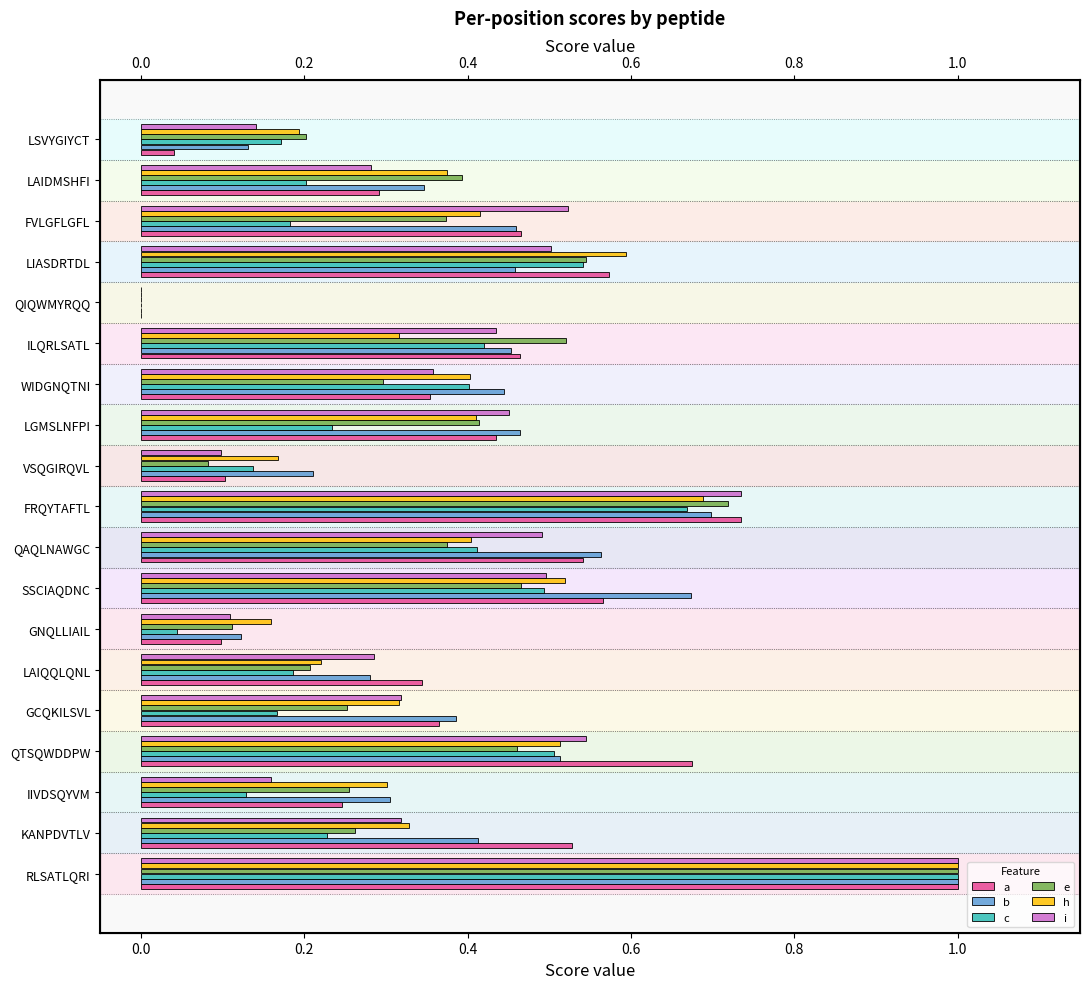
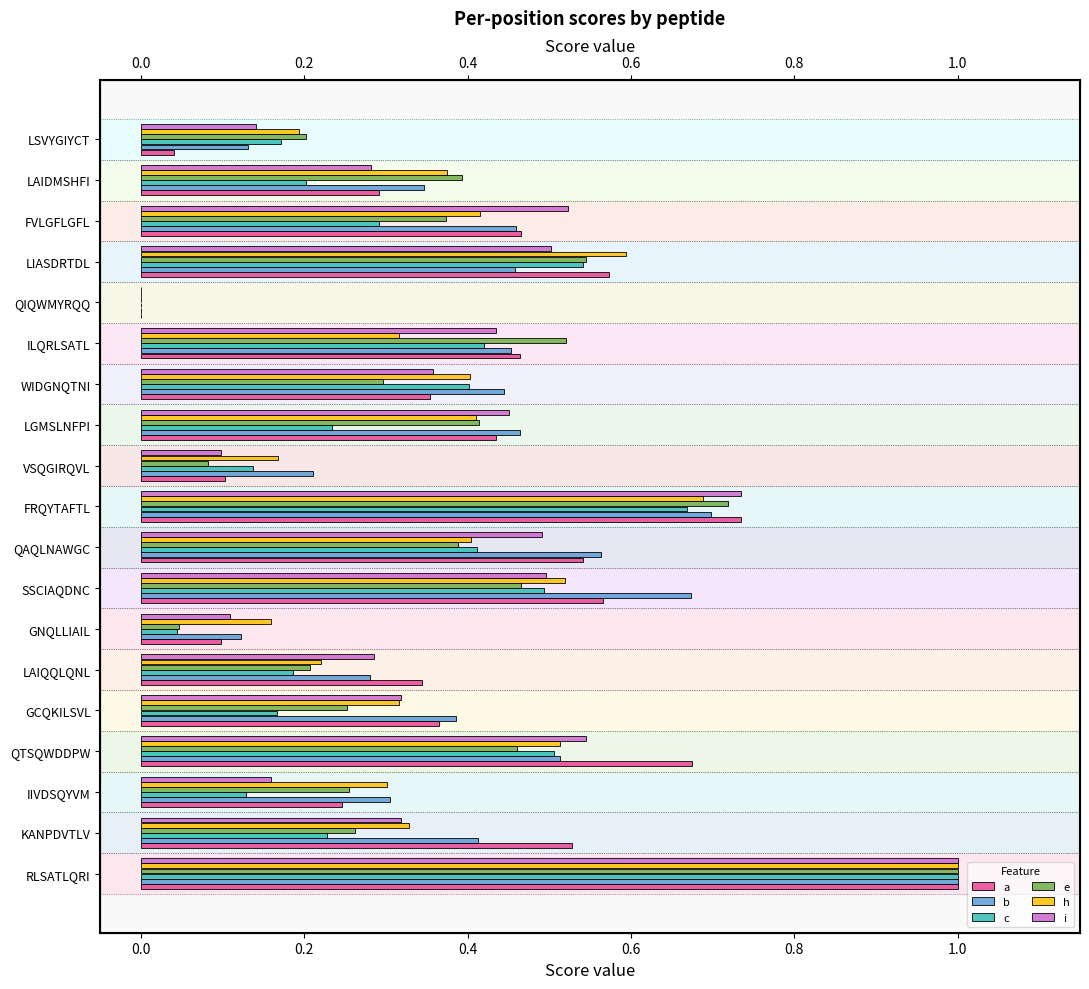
c, FVLGFLGFL: 0.18 -> 0.29
e, QAQLNAWGC: 0.37 -> 0.39
e, GNQLLIAIL: 0.11 -> 0.05
